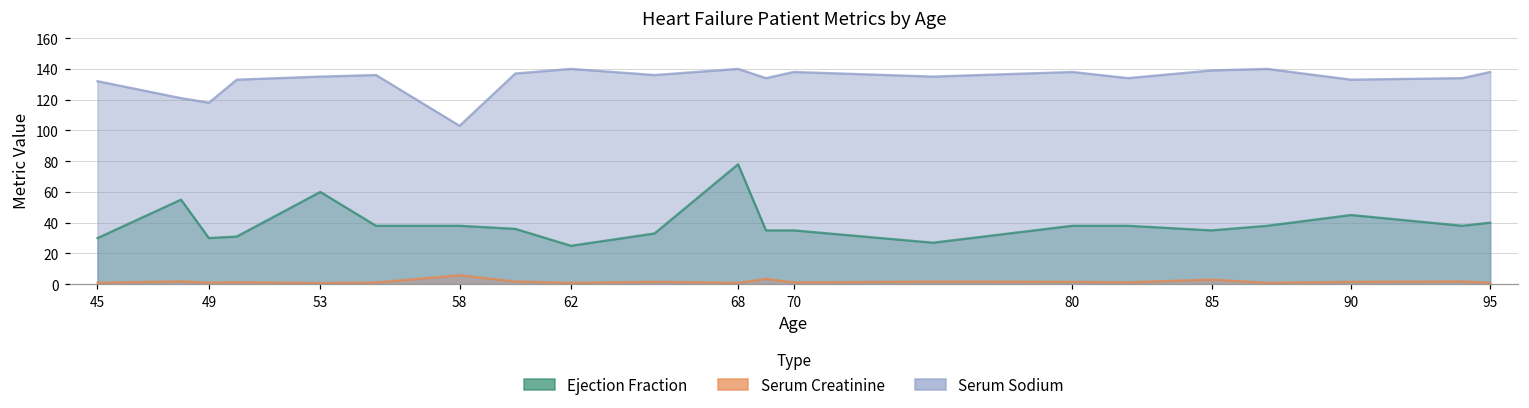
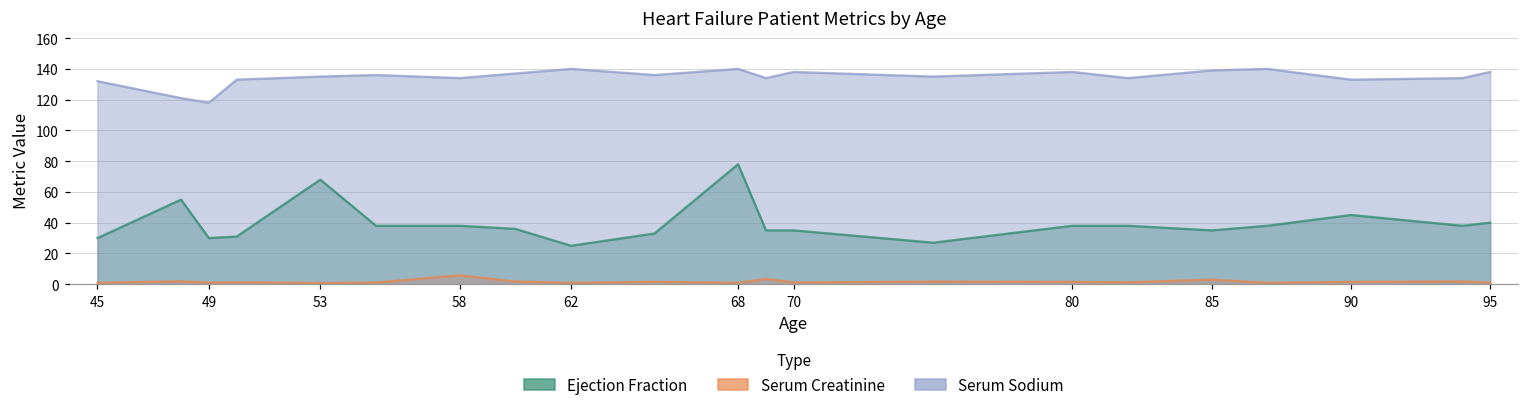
Ejection Fraction, 53: 60 -> 68
Serum Sodium, 58: 103 -> 134
